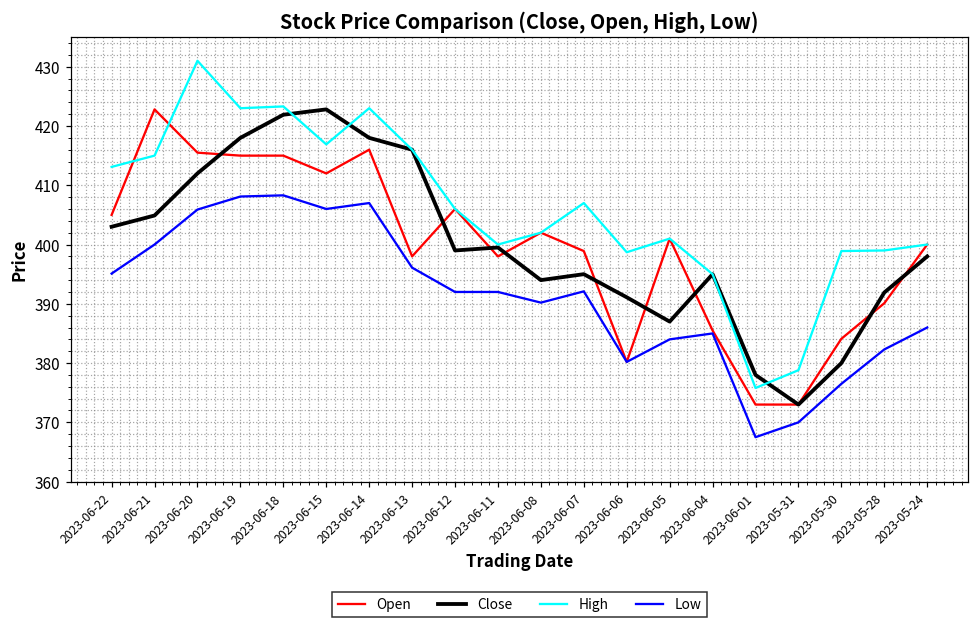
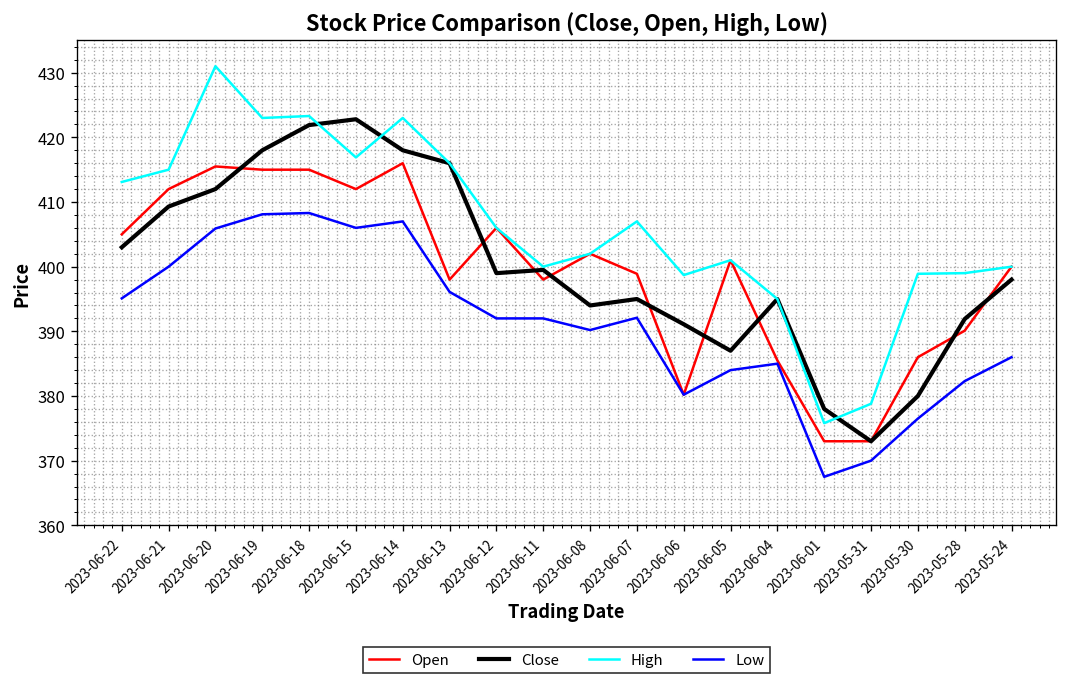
Open, 2023-06-21: 423 -> 412
Close, 2023-06-21: 405 -> 409
Open, 2023-05-30: 384 -> 386
